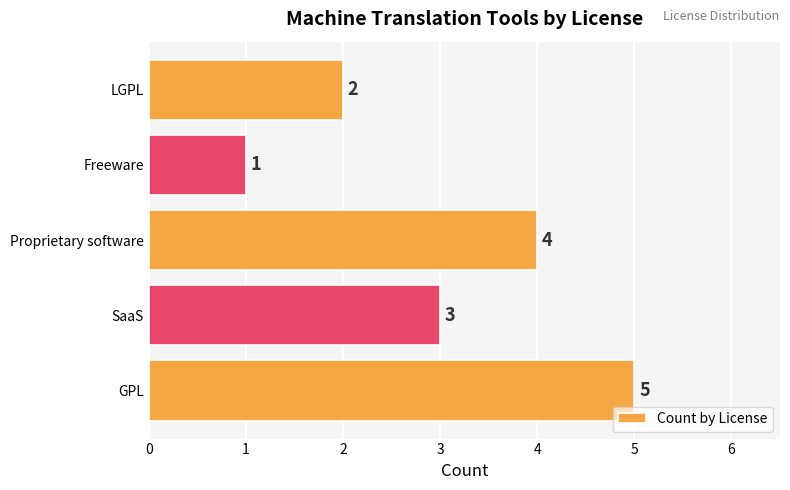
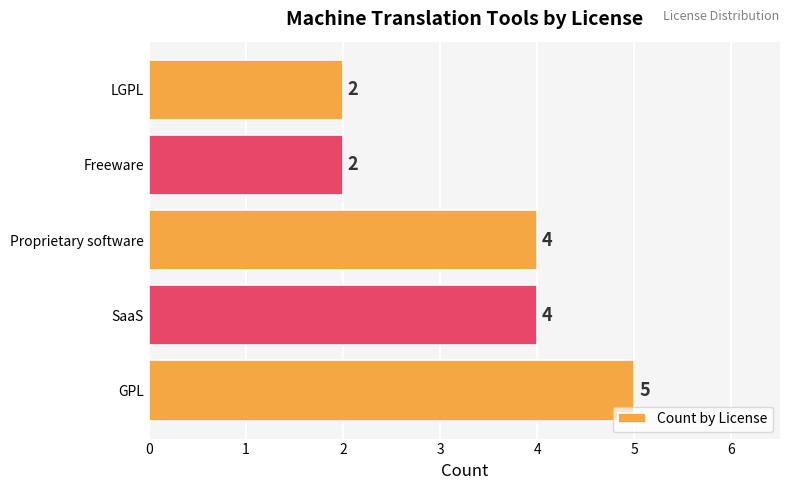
Freeware: 1 -> 2
SaaS: 3 -> 4
